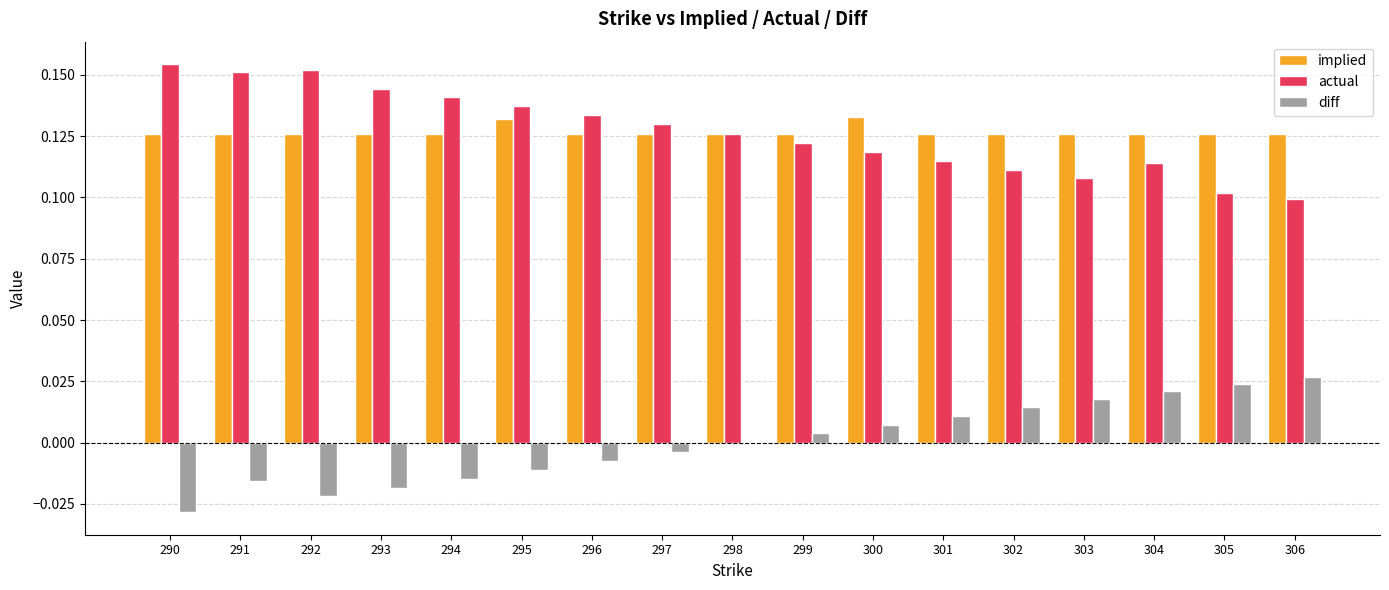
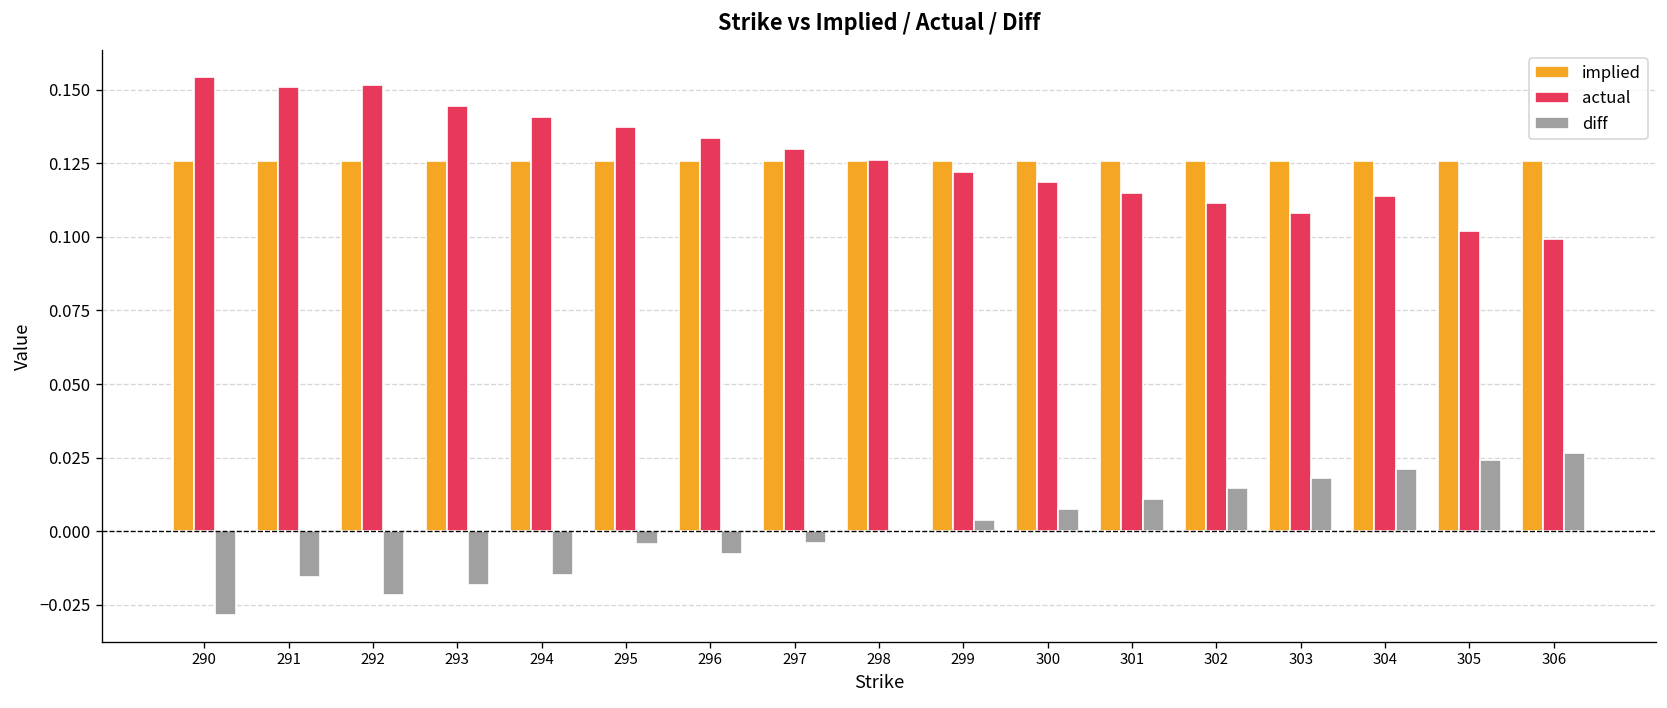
implied, 295: 0.132 -> 0.126
diff, 295: -0.011 -> -0.004
implied, 300: 0.133 -> 0.126
